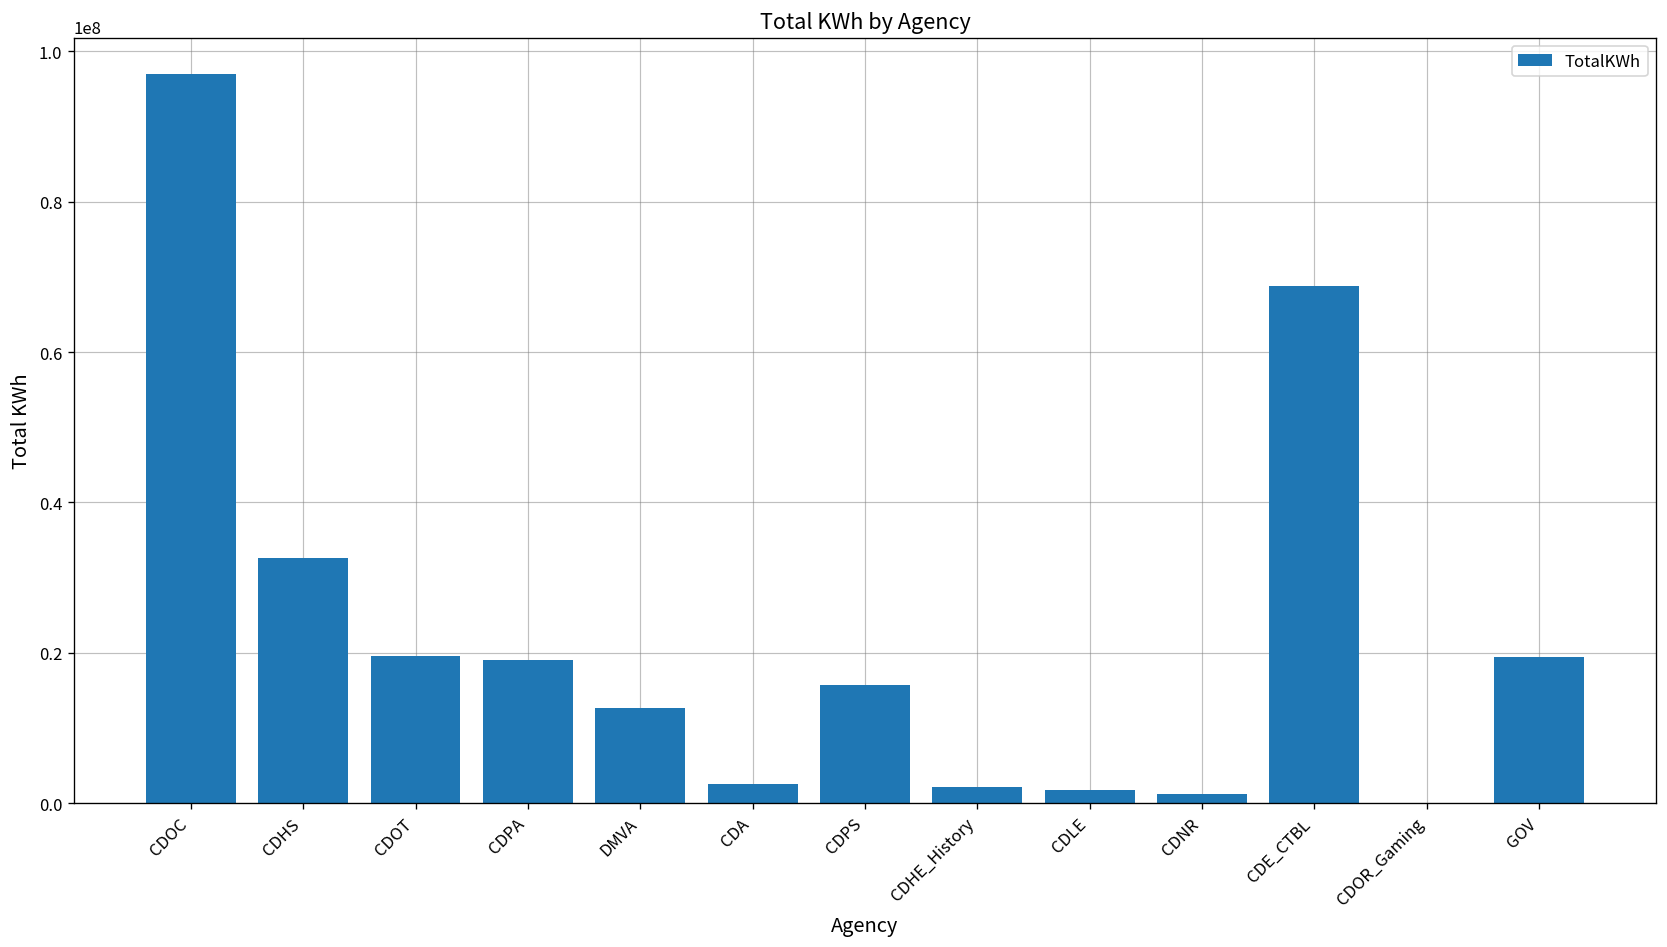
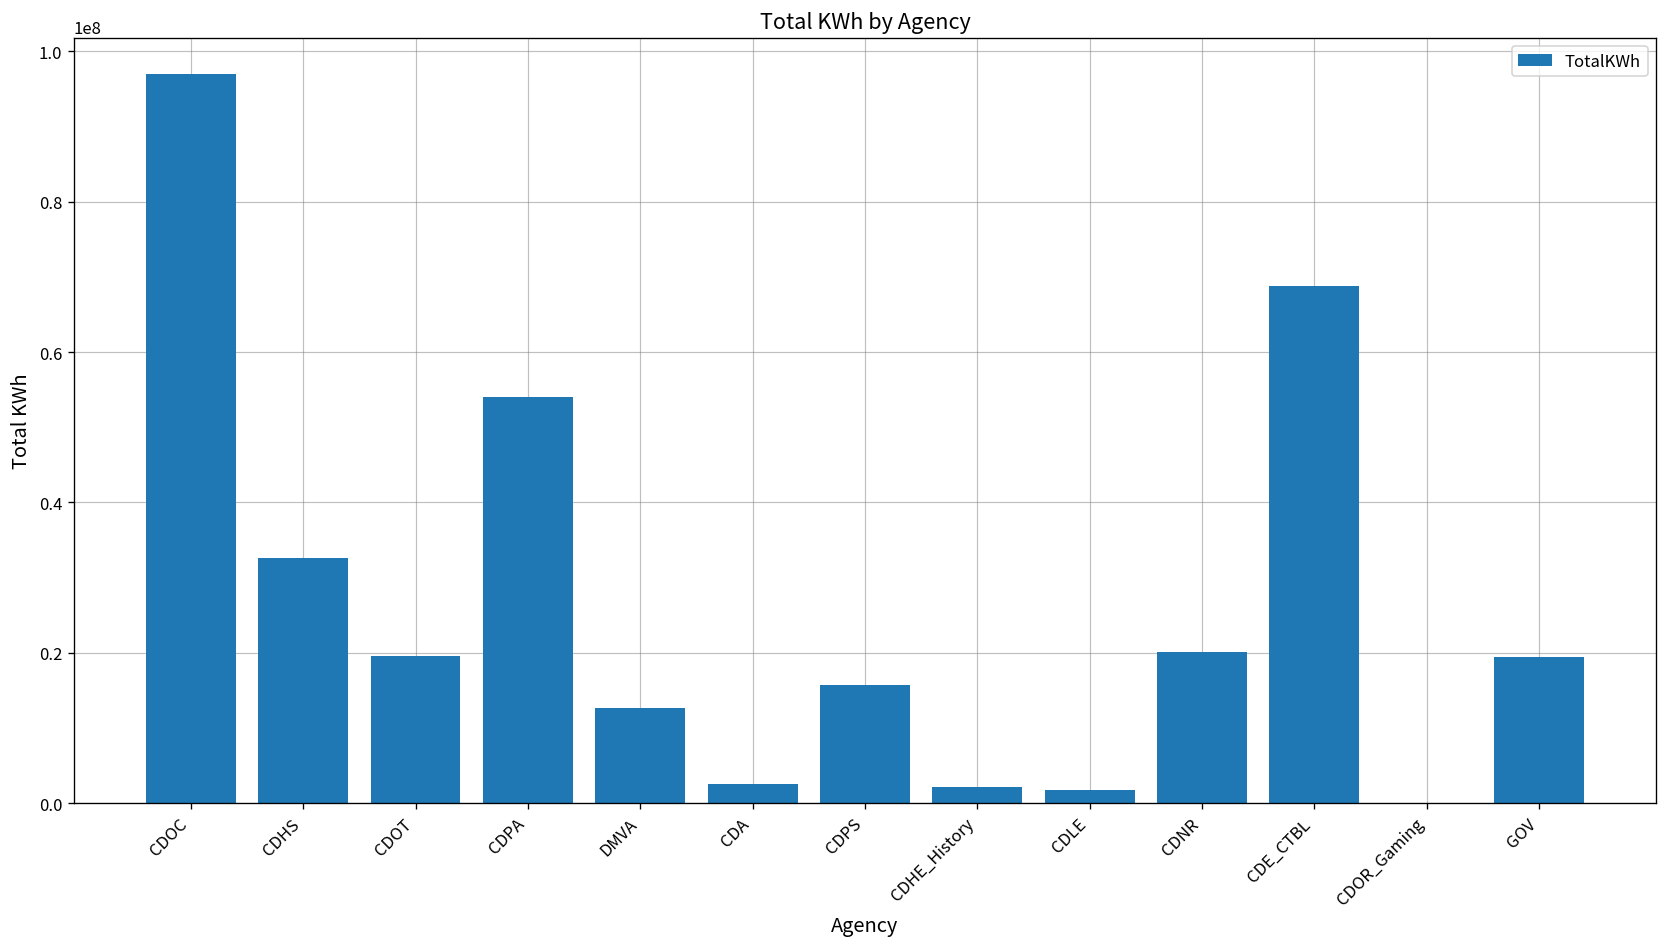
CDPA: 19000000 -> 54000000
CDNR: 1000000 -> 20000000
